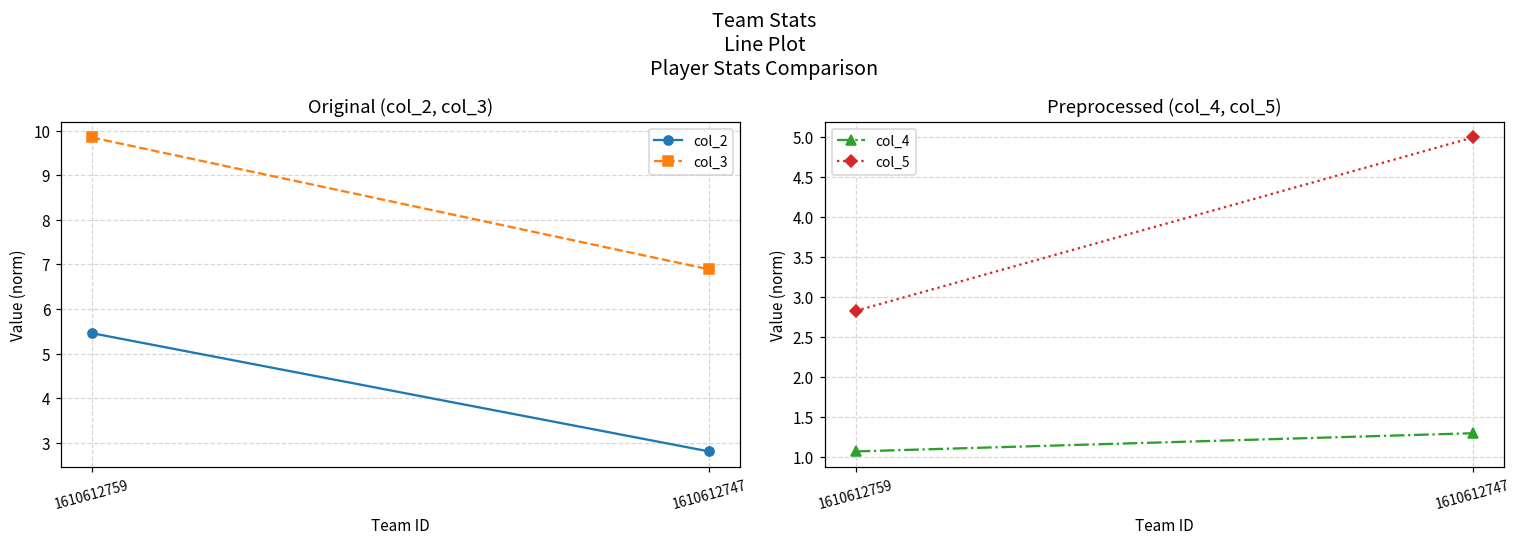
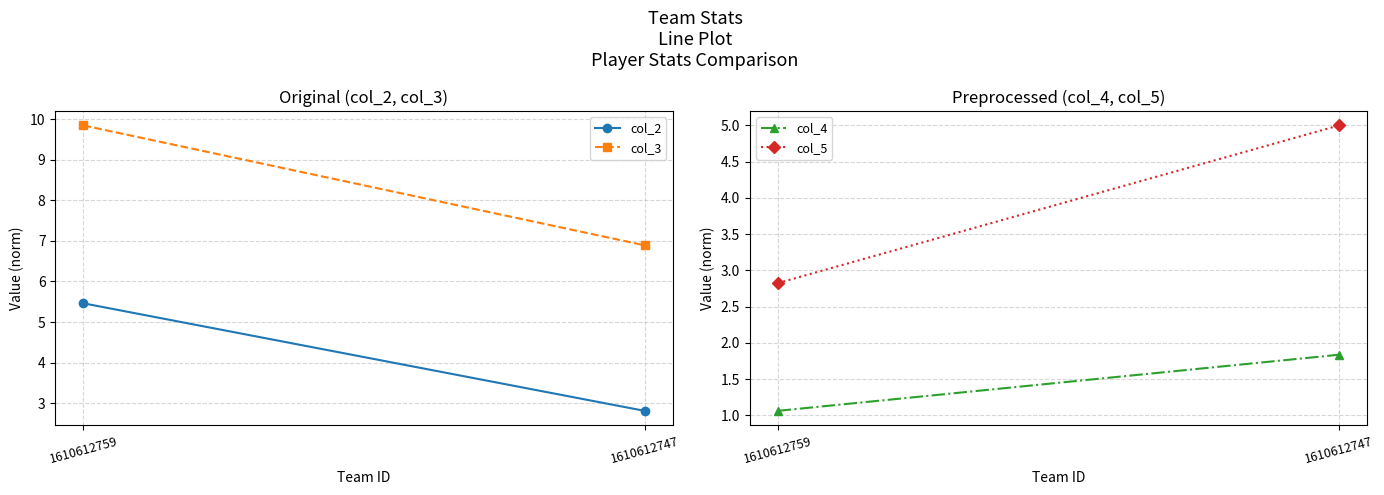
Preprocessed (col_4, col_5), col_4, 1610612747: 1.3 -> 1.8
